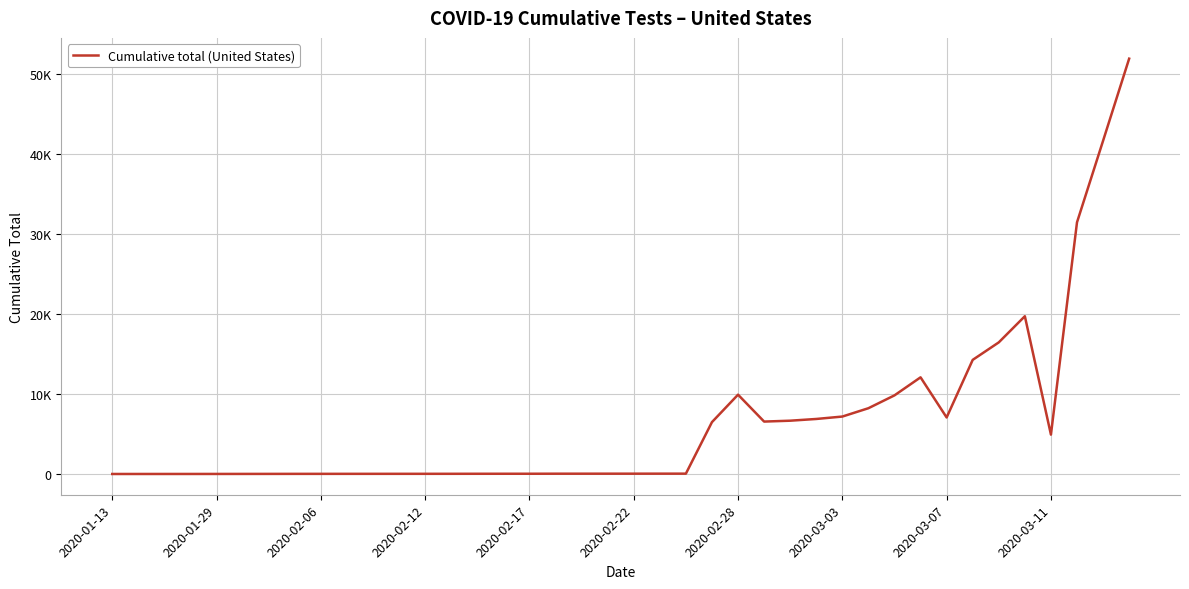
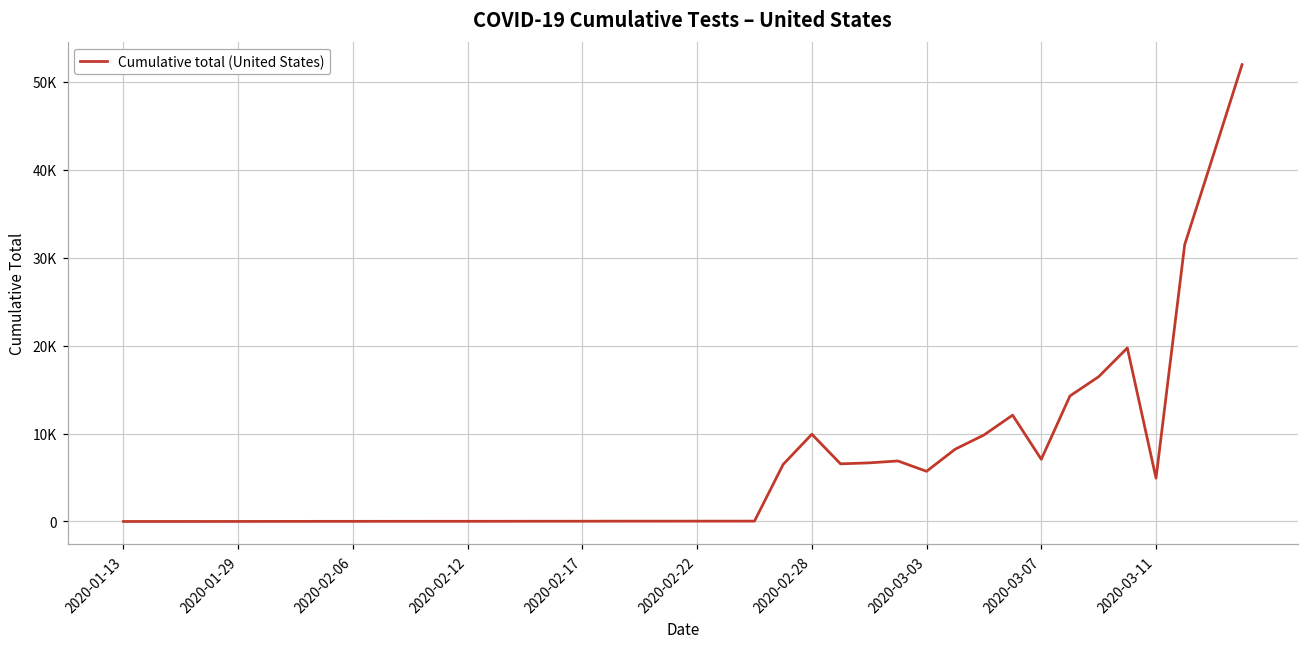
2020-03-03: 7000 -> 6000
